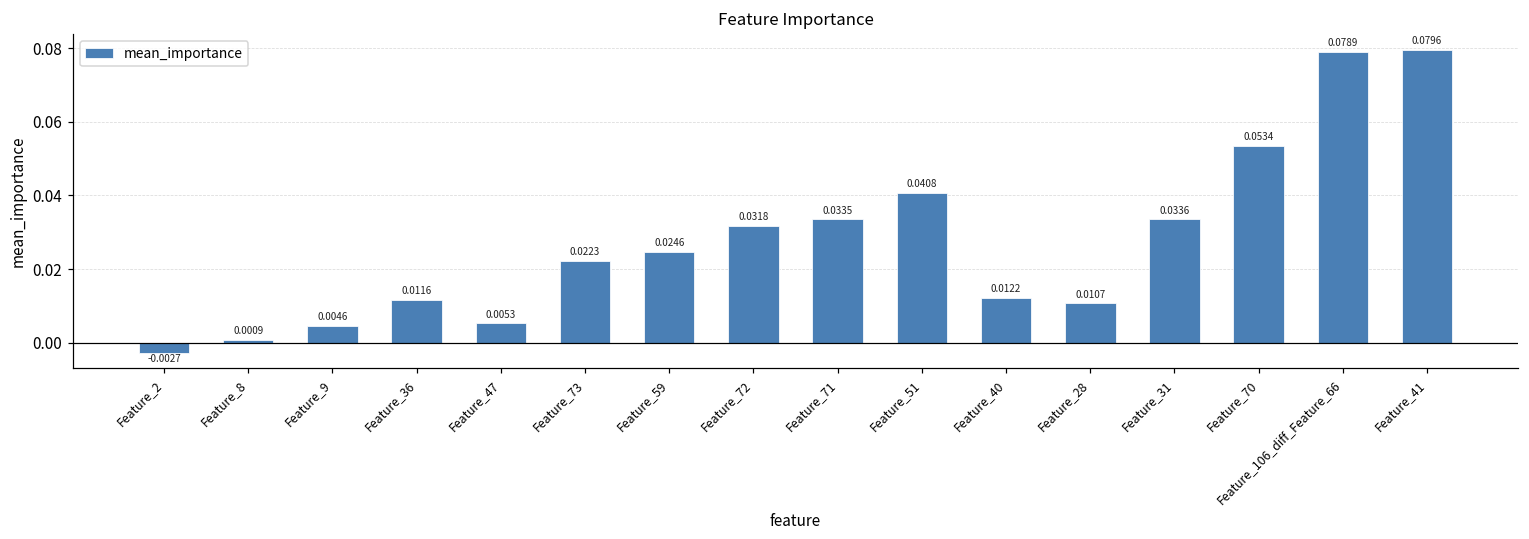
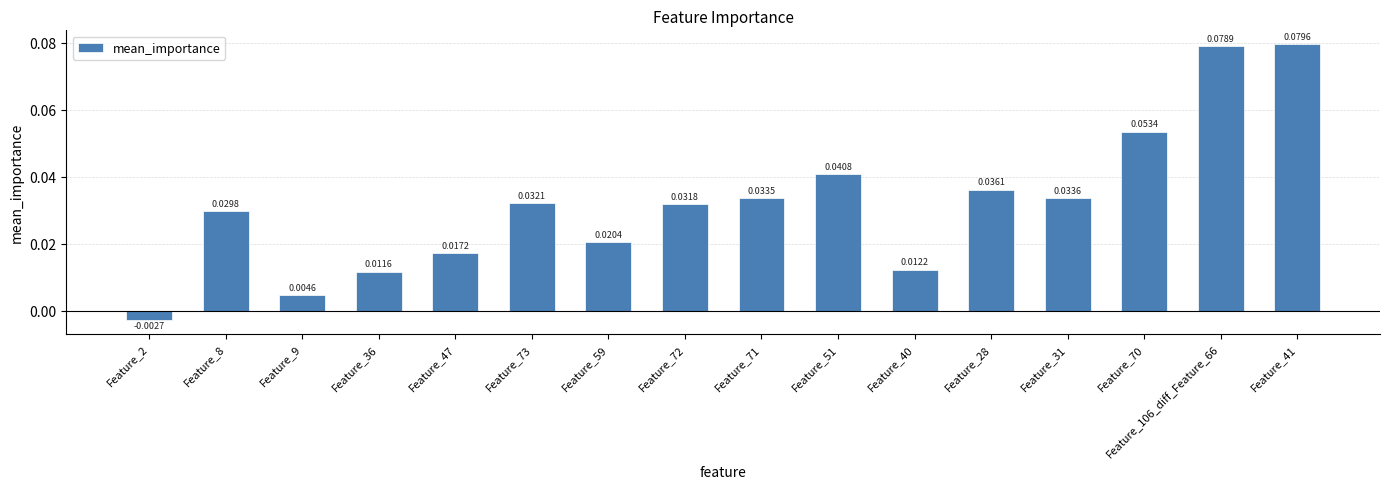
Feature_8: 0.0009 -> 0.0298
Feature_47: 0.0053 -> 0.0172
Feature_73: 0.0223 -> 0.0321
Feature_59: 0.0246 -> 0.0204
Feature_28: 0.0107 -> 0.0361
